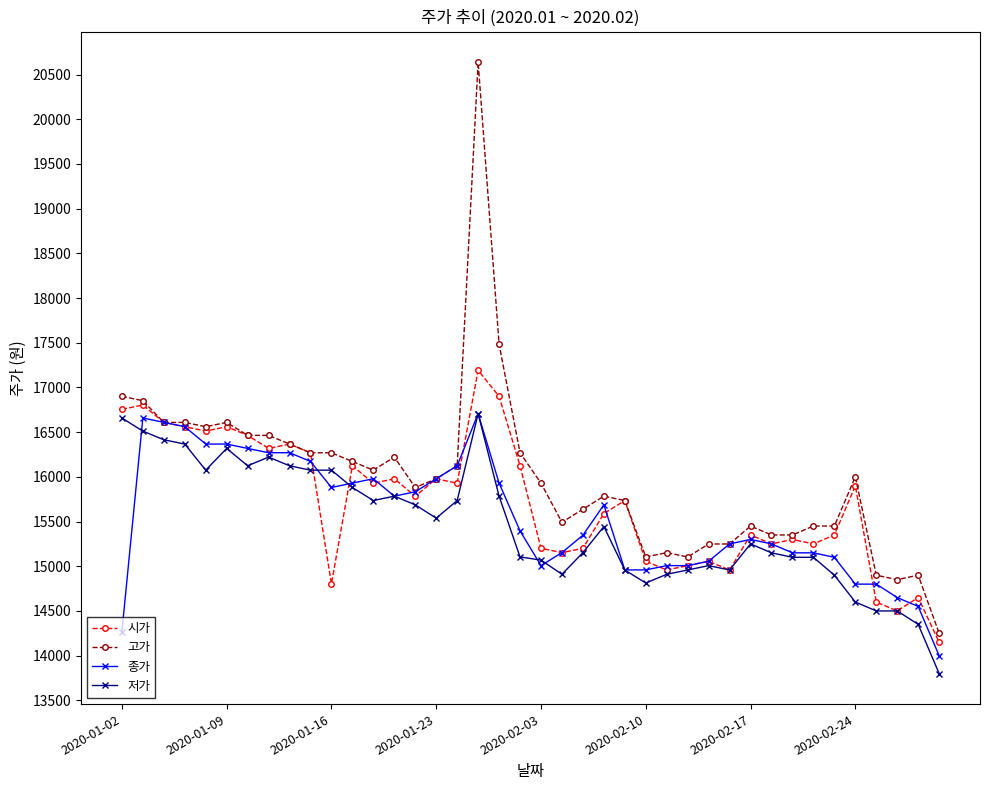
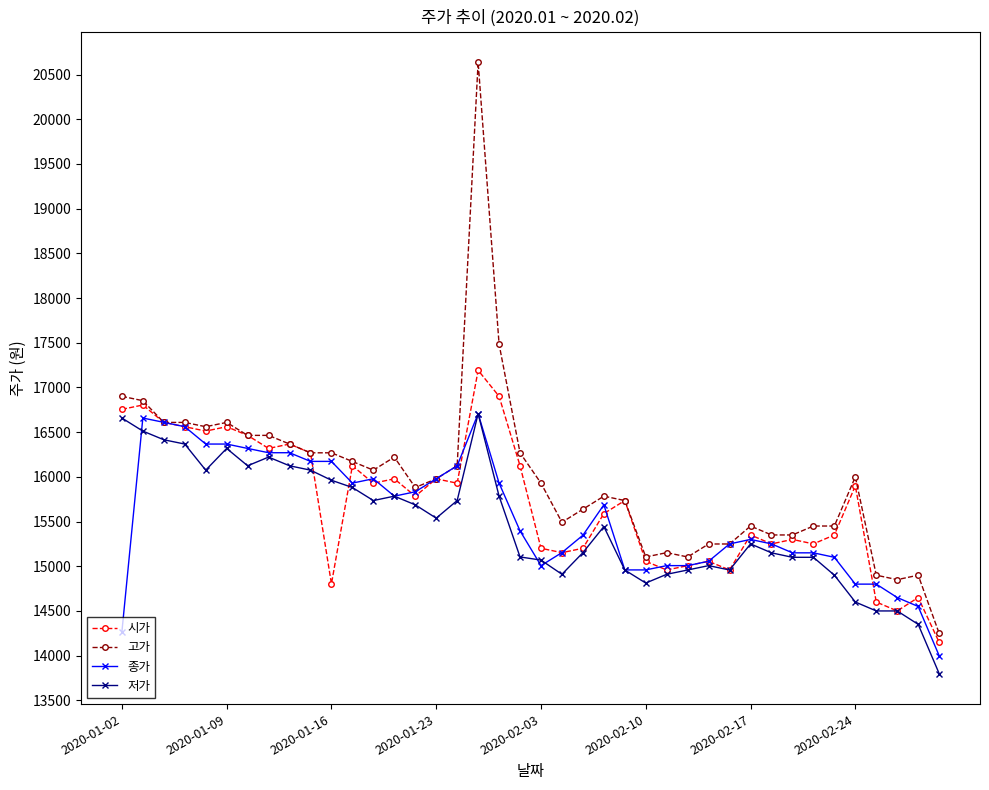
종가, 2020-01-16: 15900 -> 16200
저가, 2020-01-16: 16100 -> 16000
